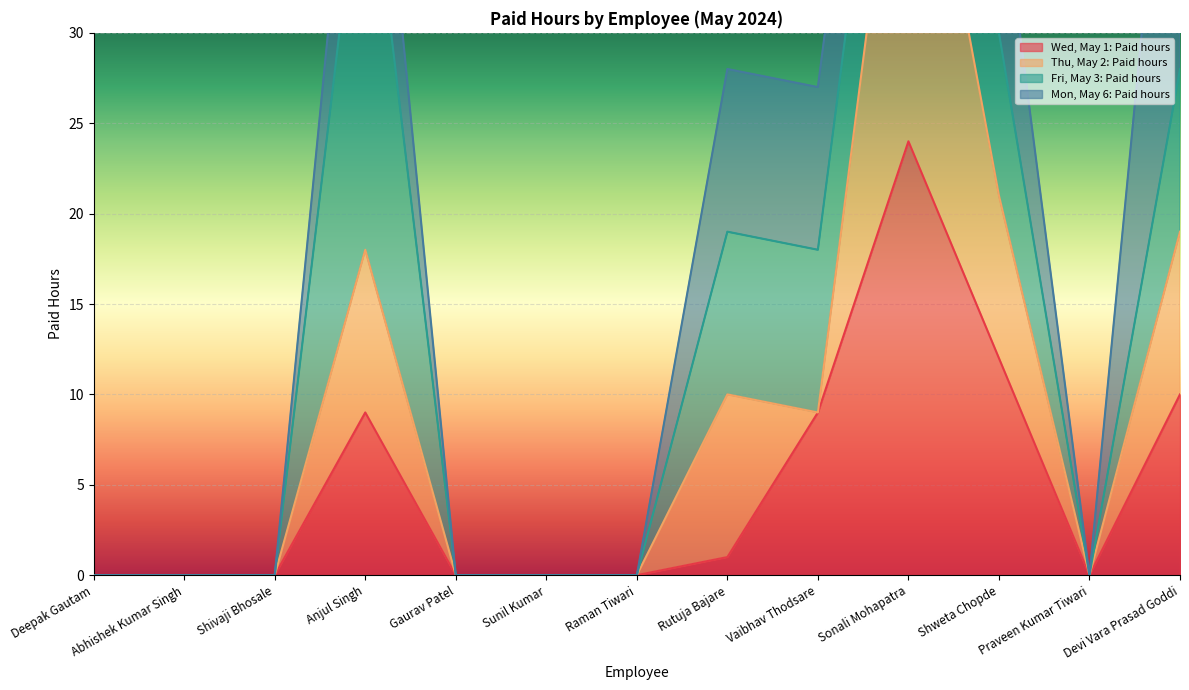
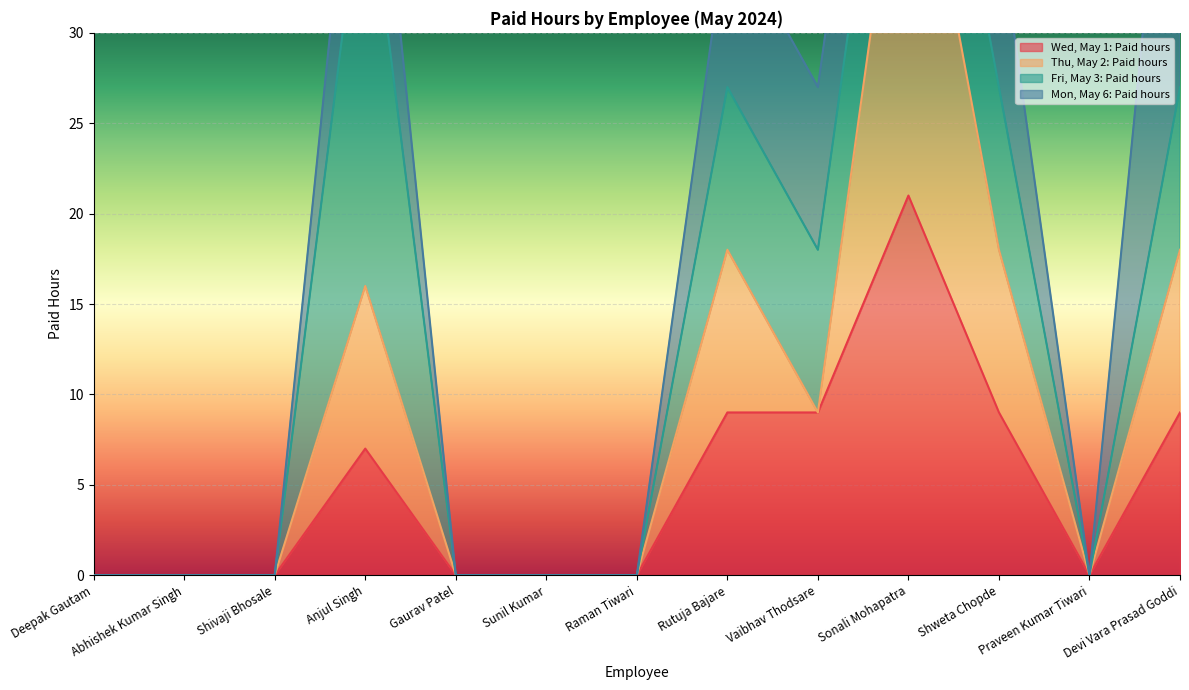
Wed, May 1: Paid hours, Anjul Singh: 9 -> 7
Wed, May 1: Paid hours, Rutuja Bajare: 1 -> 9
Wed, May 1: Paid hours, Sonali Mohapatra: 24 -> 21
Wed, May 1: Paid hours, Shweta Chopde: 12 -> 9
Wed, May 1: Paid hours, Devi Vara Prasad Goddi: 10 -> 9
